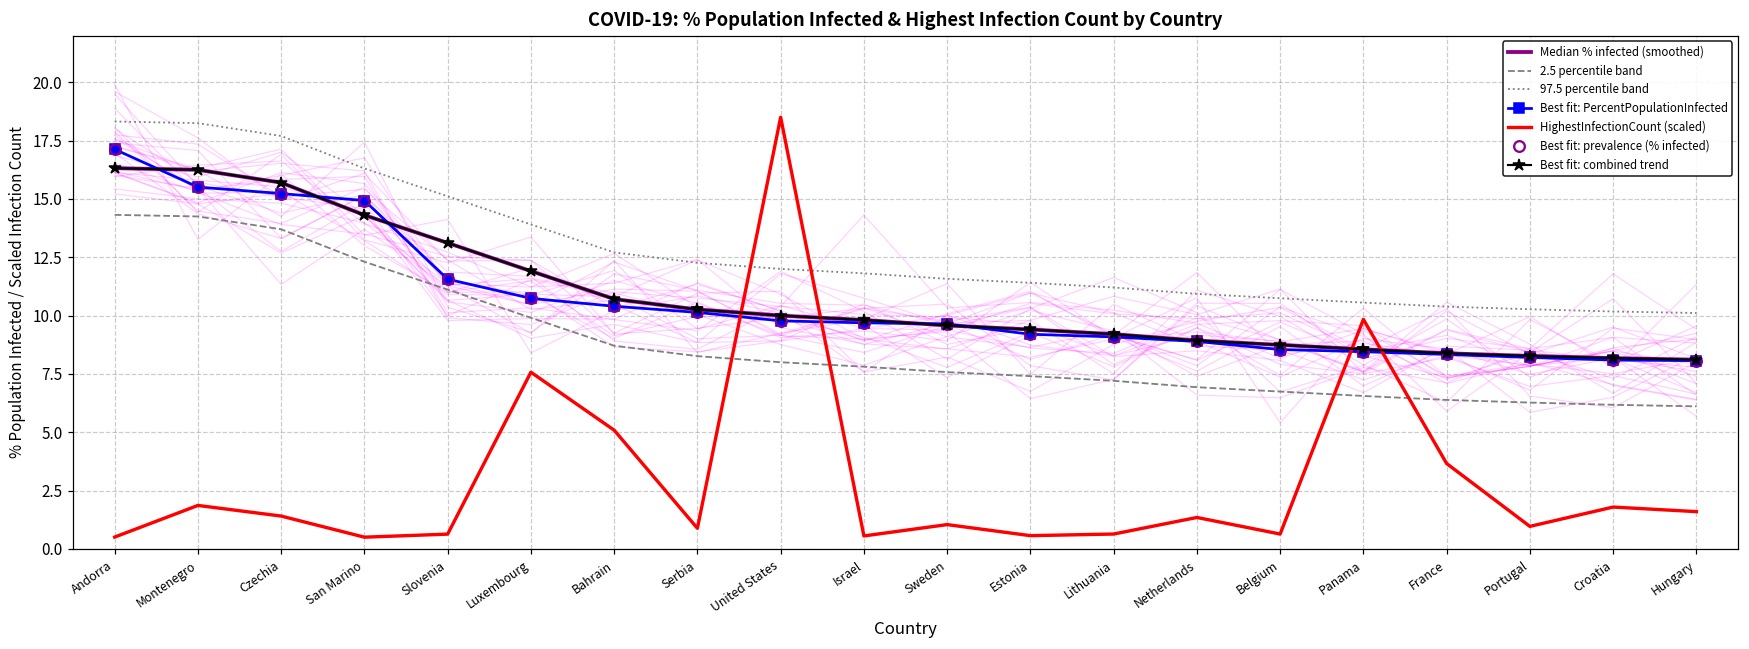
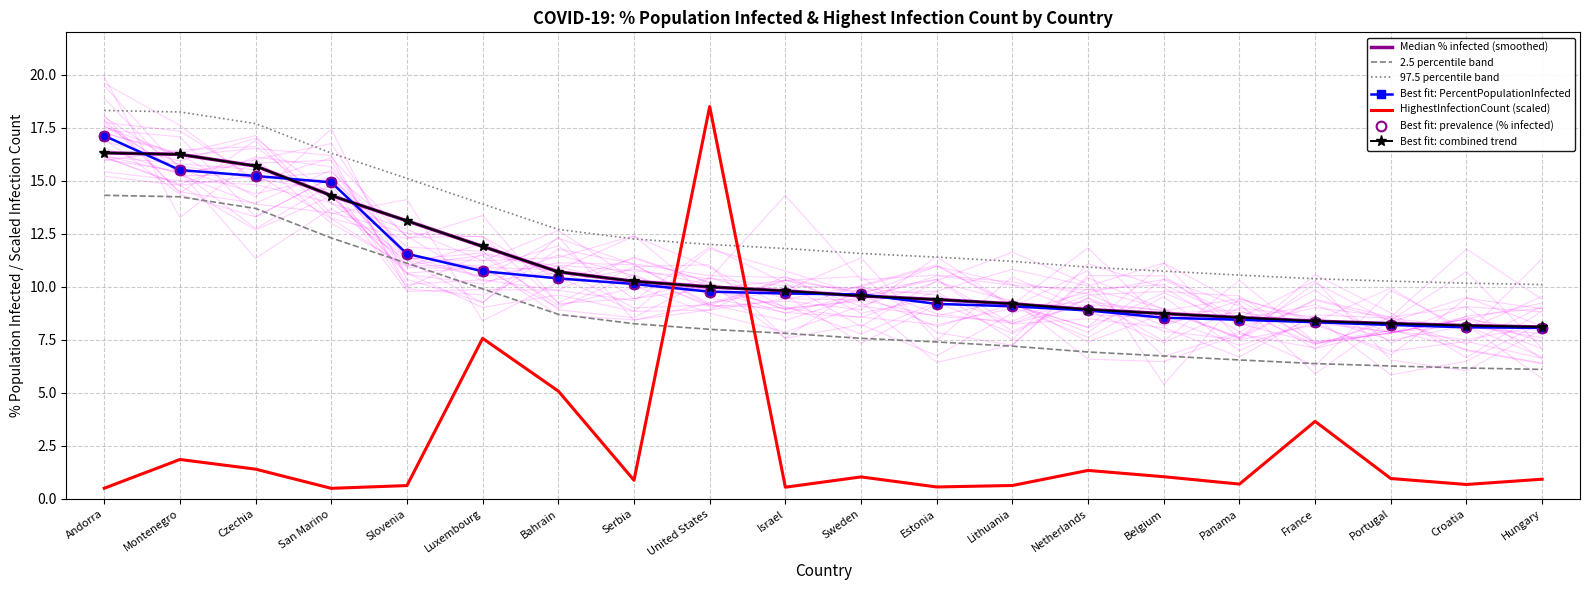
HighestInfectionCount (scaled), Belgium: 0.6 -> 1.0
HighestInfectionCount (scaled), Panama: 9.8 -> 0.7
HighestInfectionCount (scaled), Croatia: 1.8 -> 0.7
HighestInfectionCount (scaled), Hungary: 1.6 -> 0.9
